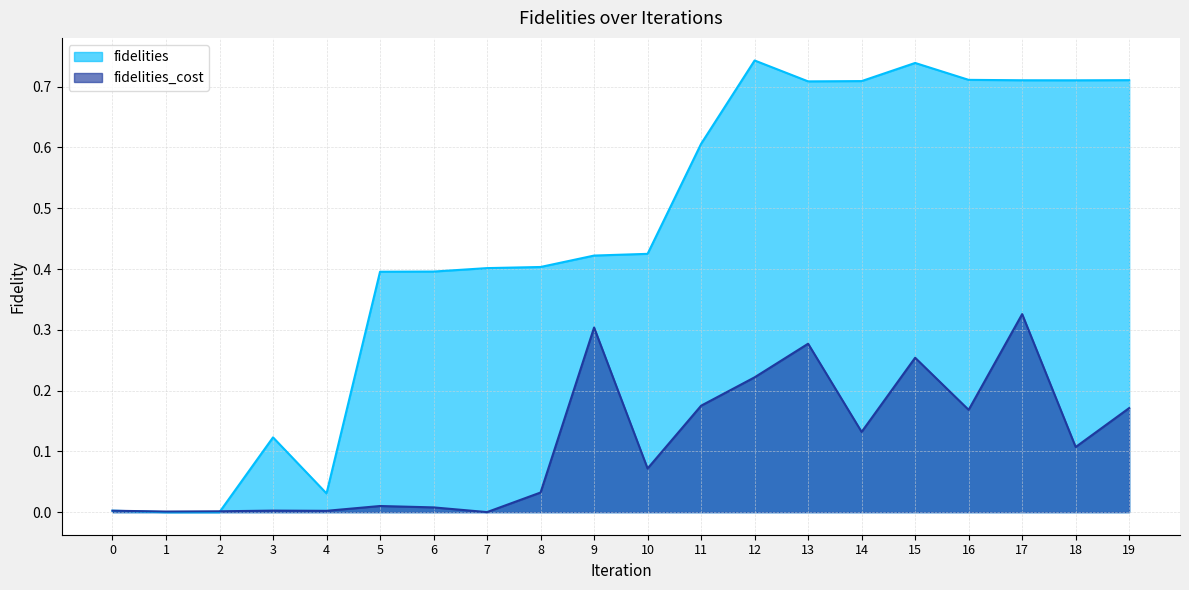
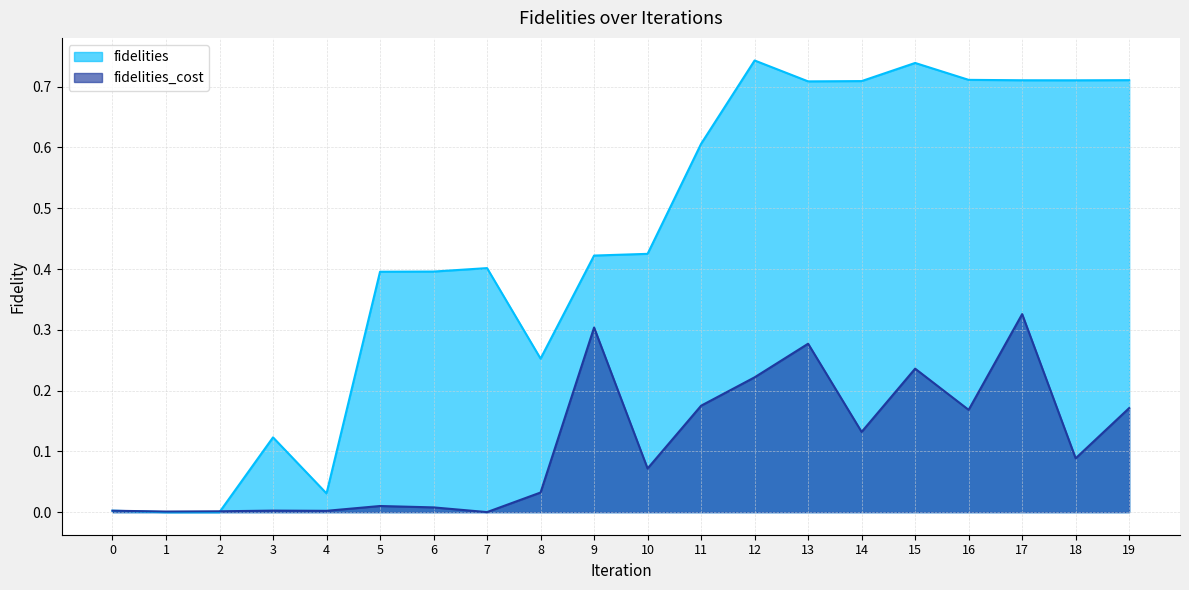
fidelities, 8: 0.40 -> 0.25
fidelities_cost, 15: 0.25 -> 0.24
fidelities_cost, 18: 0.11 -> 0.09
